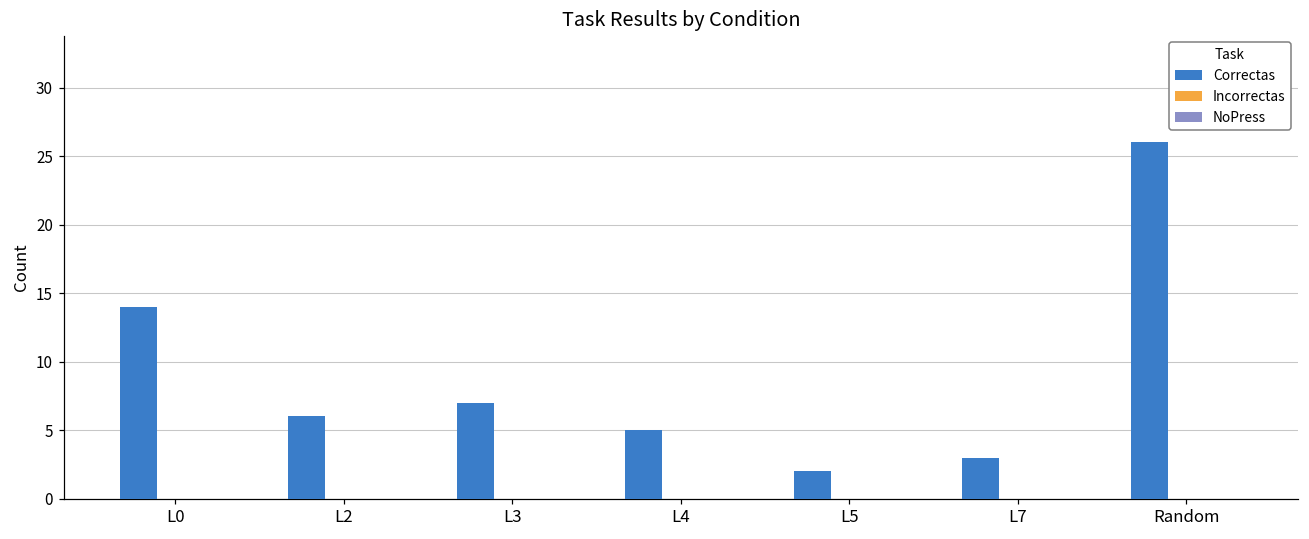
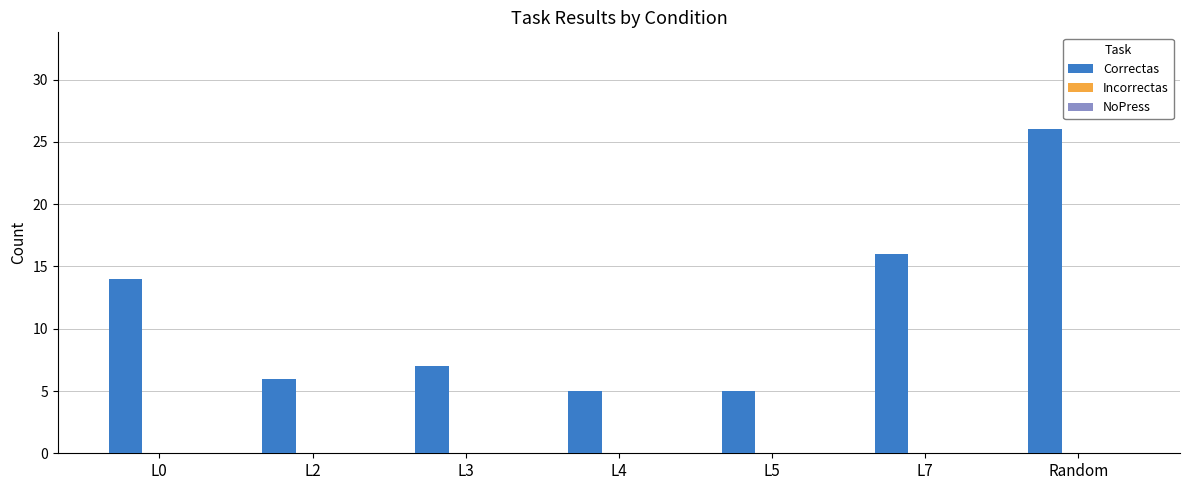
Correctas, L5: 2 -> 5
Correctas, L7: 3 -> 16
